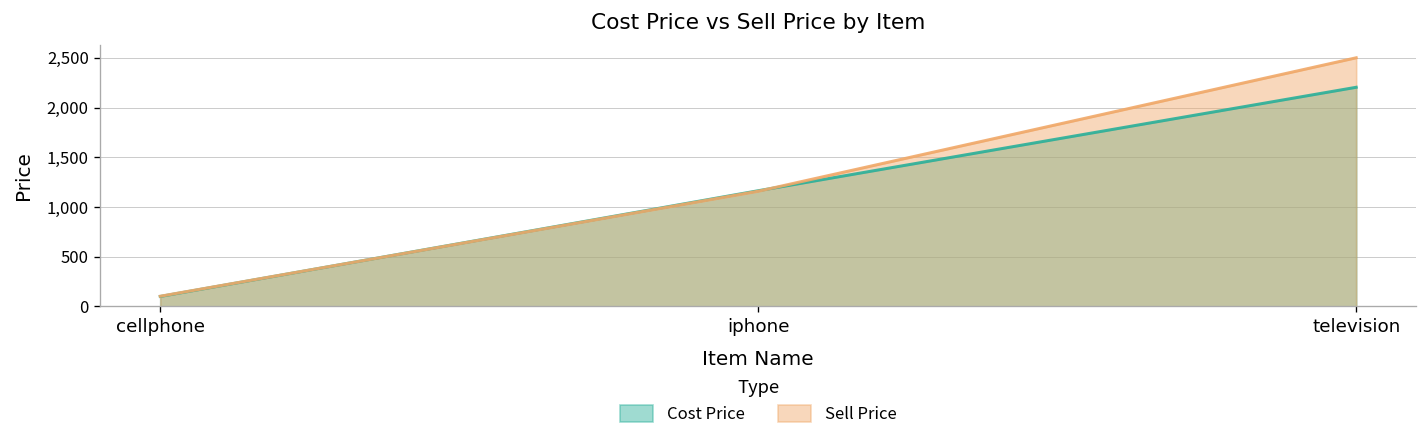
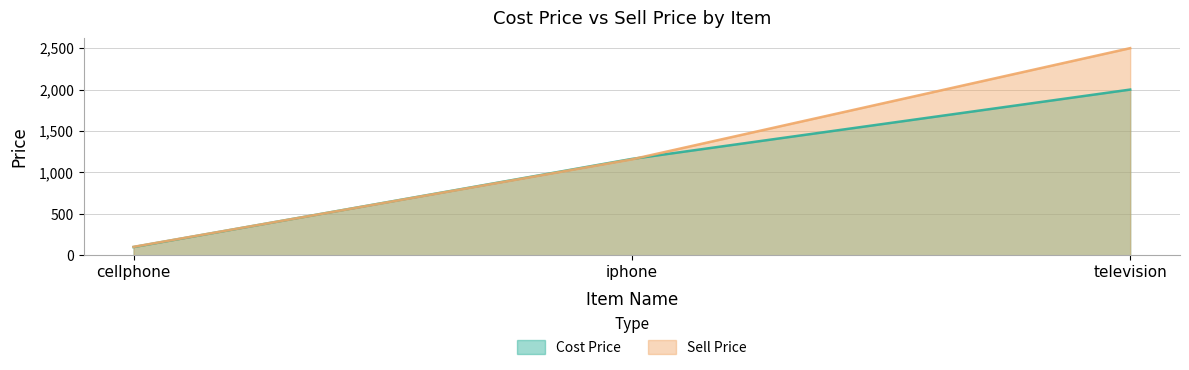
Cost Price, television: 2,200 -> 2,000
